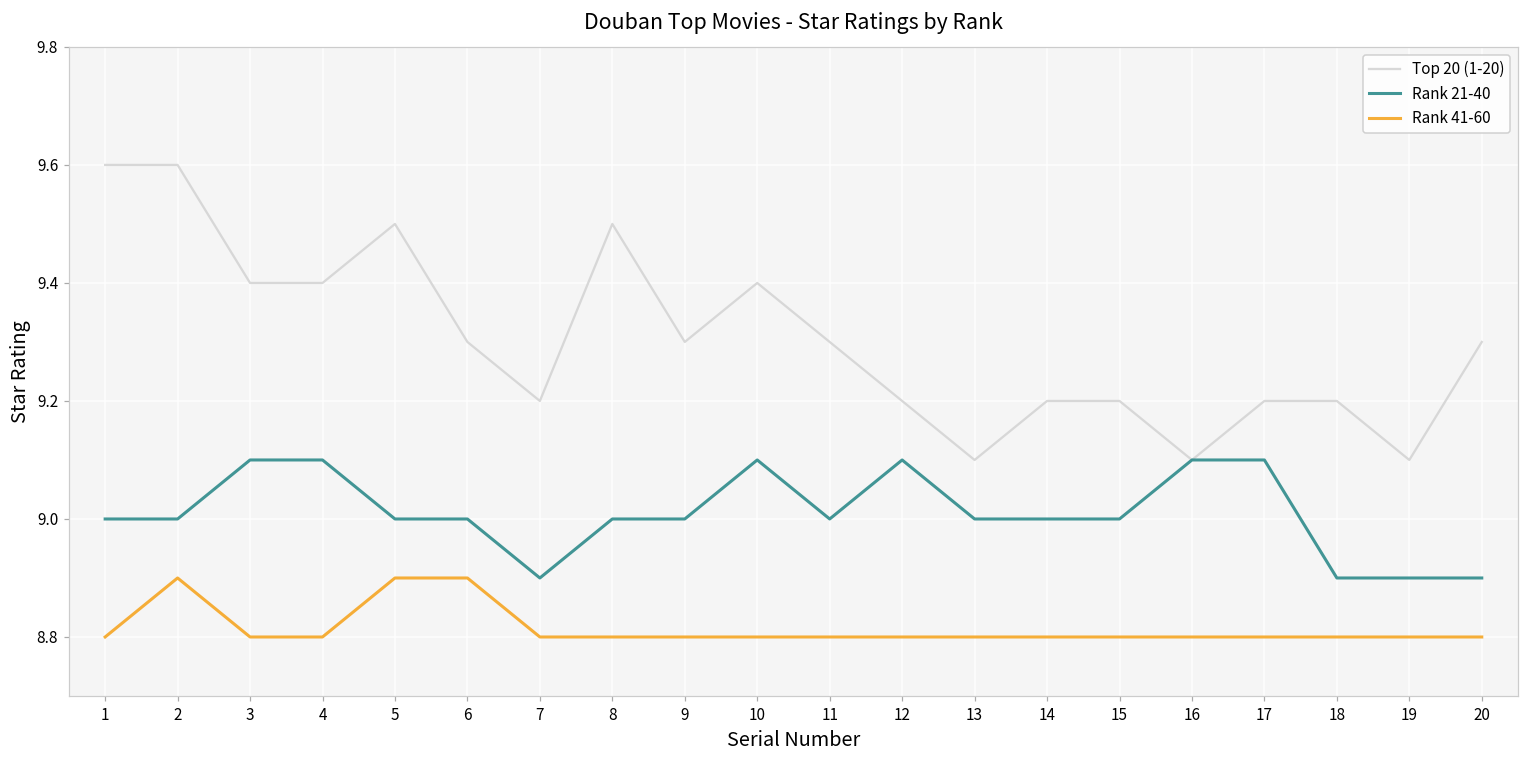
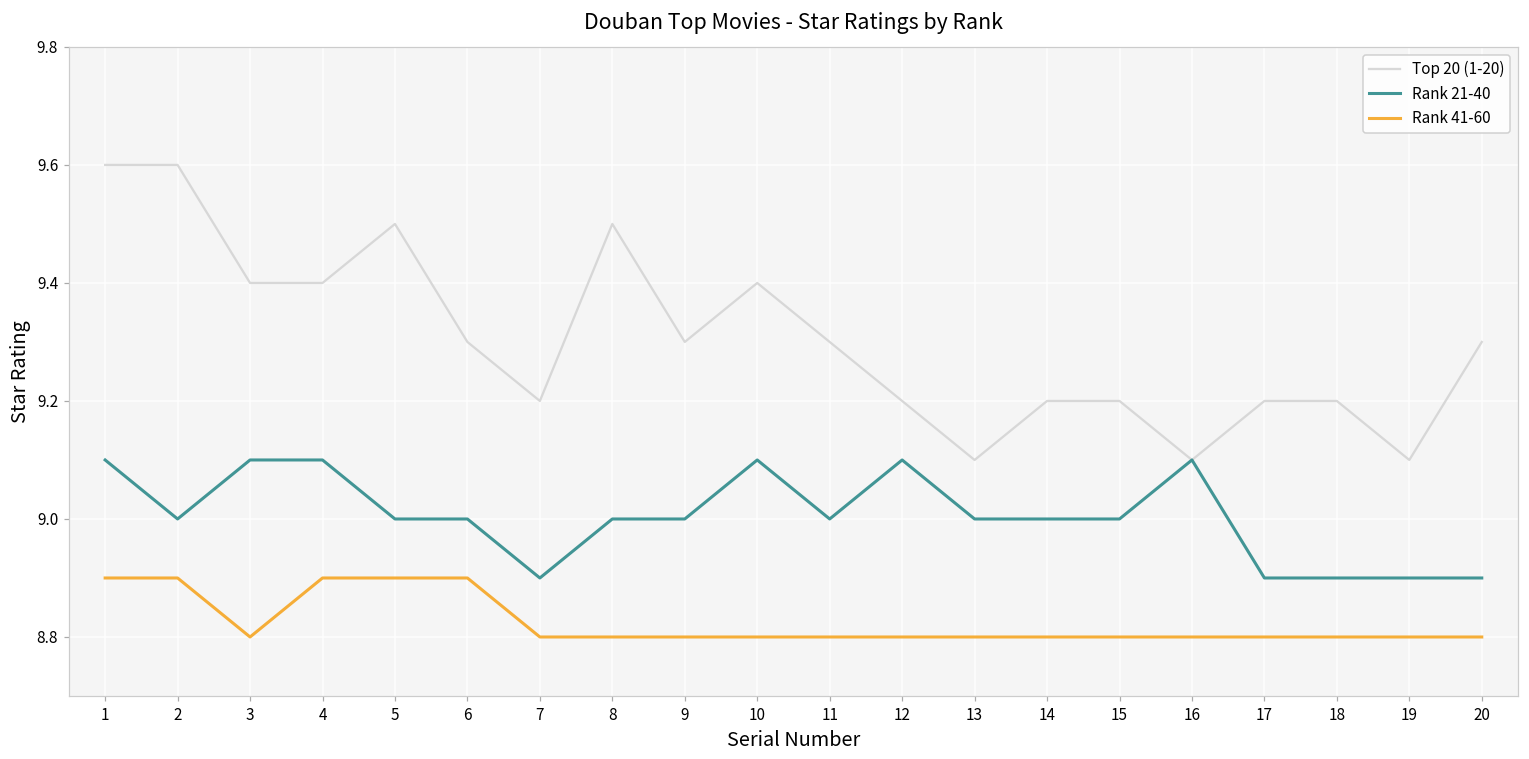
Rank 21-40, 1: 9.0 -> 9.1
Rank 41-60, 1: 8.8 -> 8.9
Rank 41-60, 4: 8.8 -> 8.9
Rank 21-40, 17: 9.1 -> 8.9
